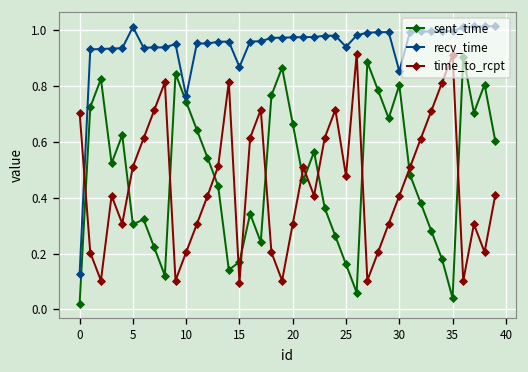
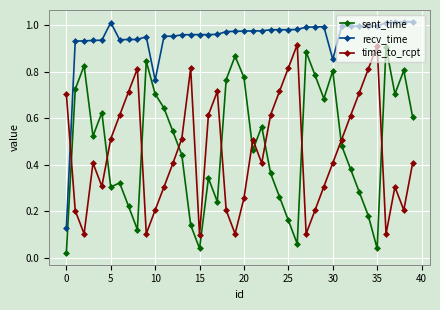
sent_time, 10: 0.74 -> 0.70
sent_time, 15: 0.17 -> 0.04
recv_time, 15: 0.87 -> 0.96
sent_time, 20: 0.67 -> 0.78
time_to_rcpt, 20: 0.31 -> 0.26
recv_time, 25: 0.94 -> 0.98
time_to_rcpt, 25: 0.48 -> 0.82
